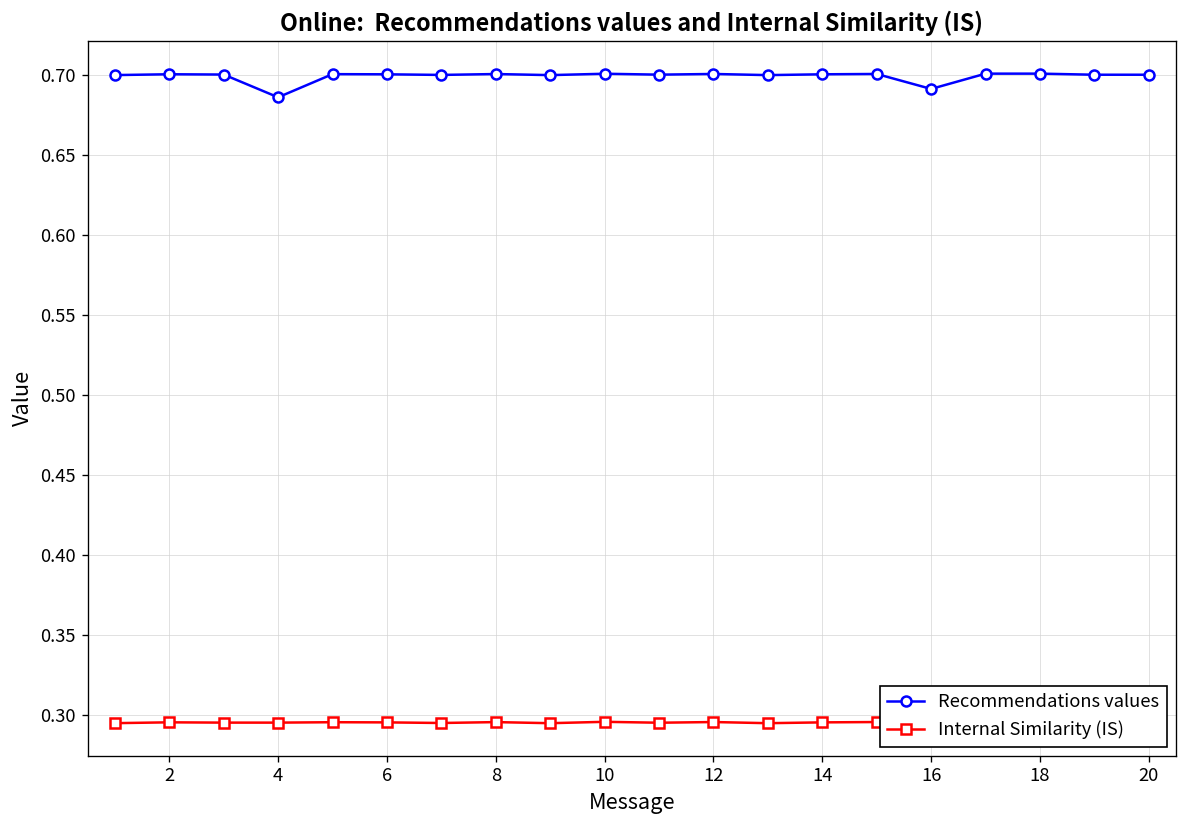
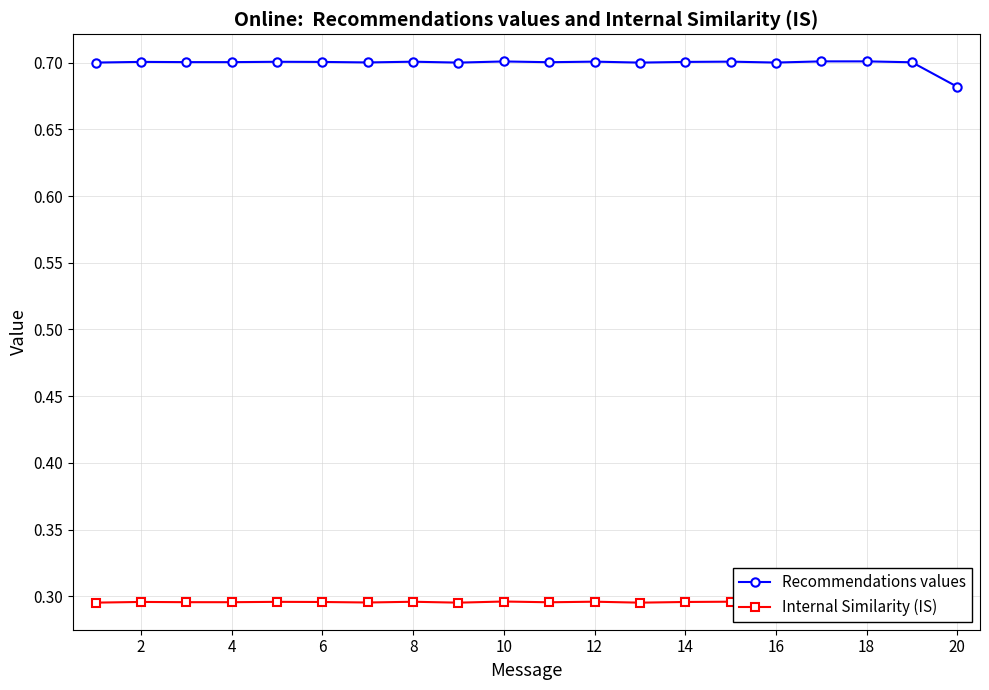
Recommendations values, 4: 0.686 -> 0.700
Recommendations values, 16: 0.691 -> 0.700
Recommendations values, 20: 0.700 -> 0.682
